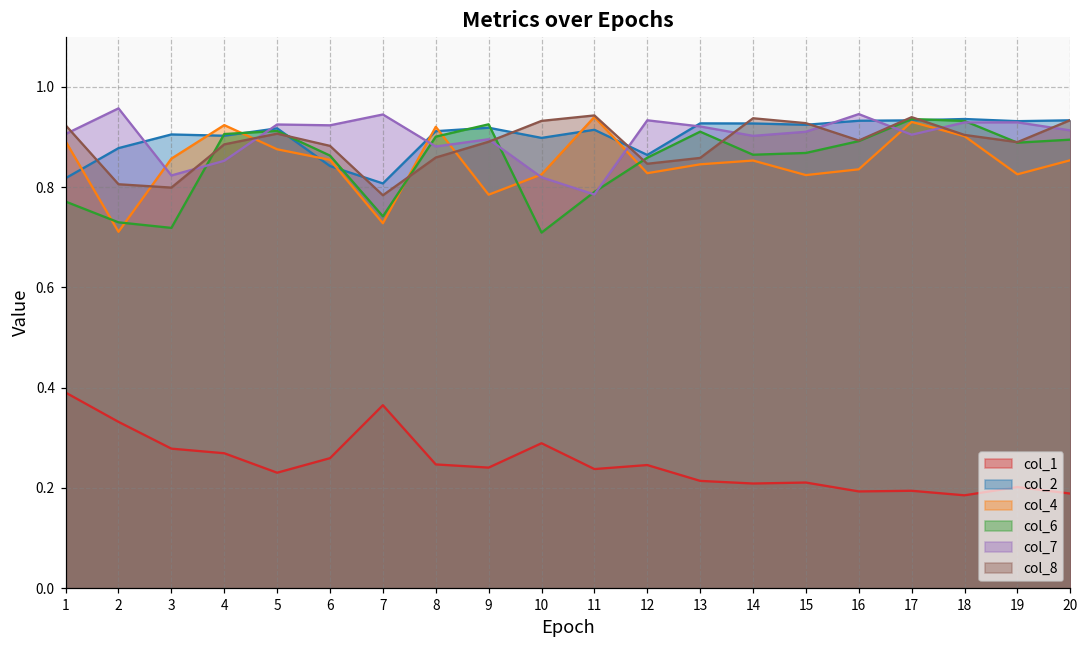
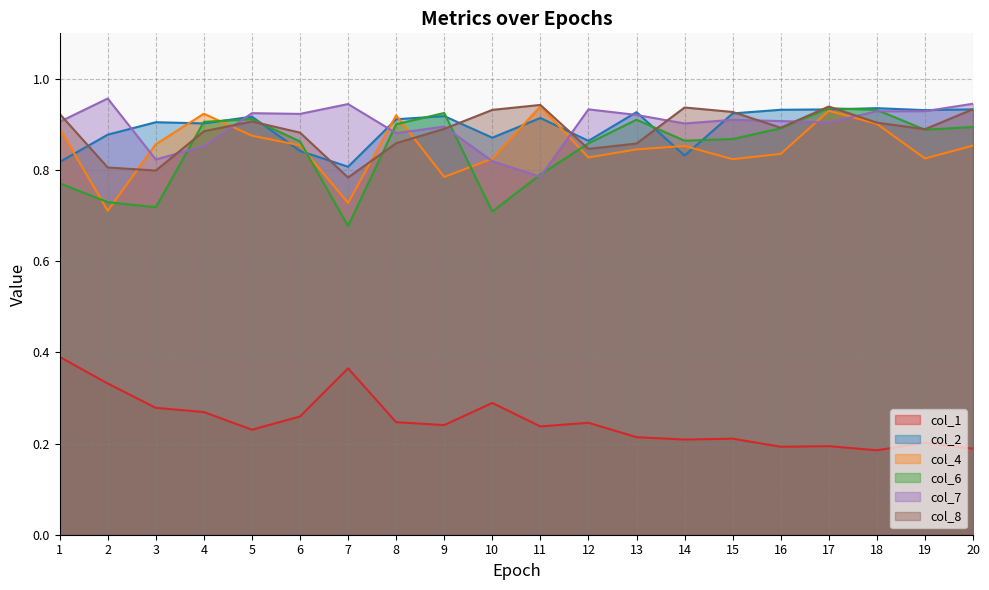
col_6, 7: 0.74 -> 0.68
col_2, 10: 0.90 -> 0.87
col_2, 14: 0.93 -> 0.83
col_7, 16: 0.95 -> 0.91
col_7, 20: 0.91 -> 0.95
